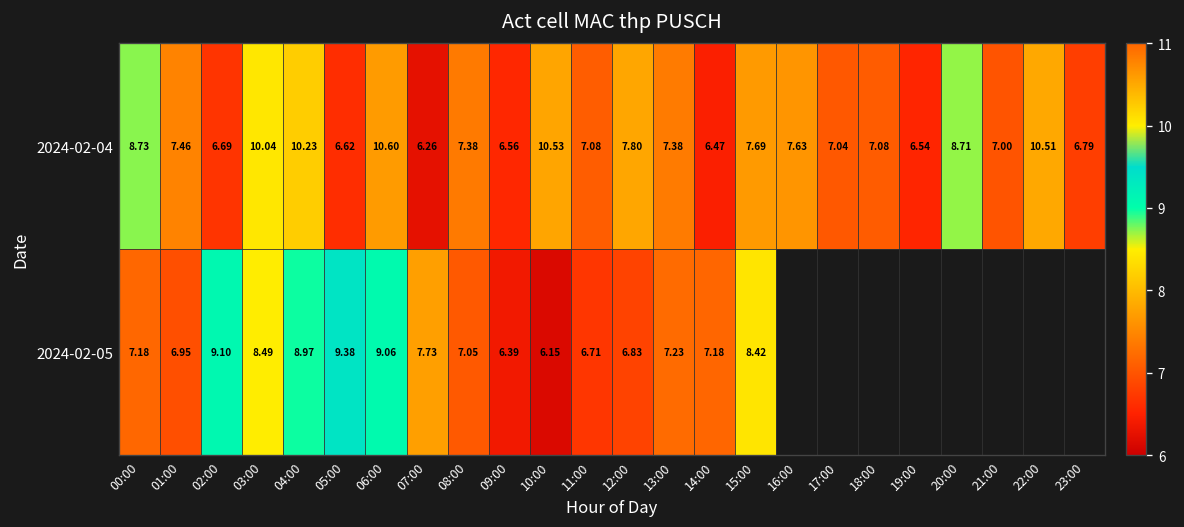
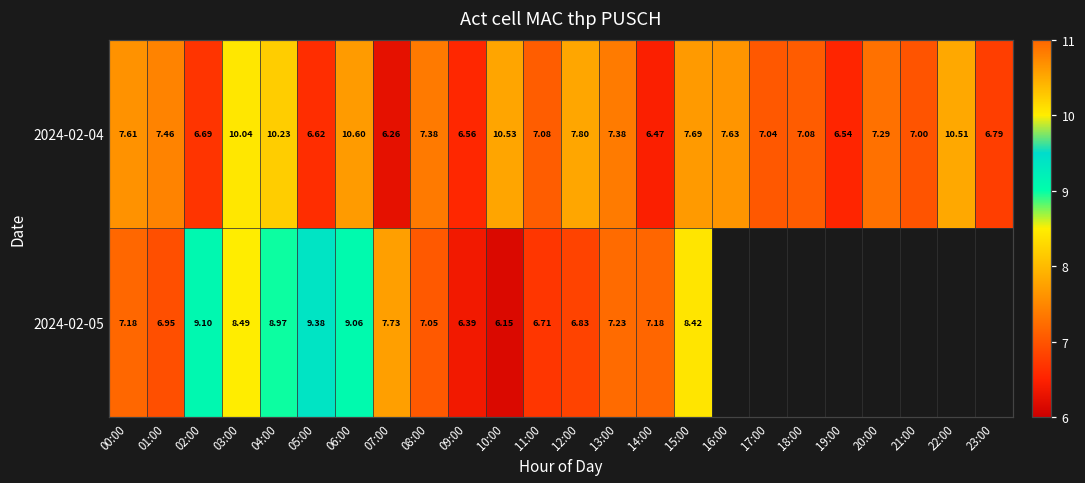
2024-02-04, 00:00: 8.73 -> 7.61
2024-02-04, 20:00: 8.71 -> 7.29
